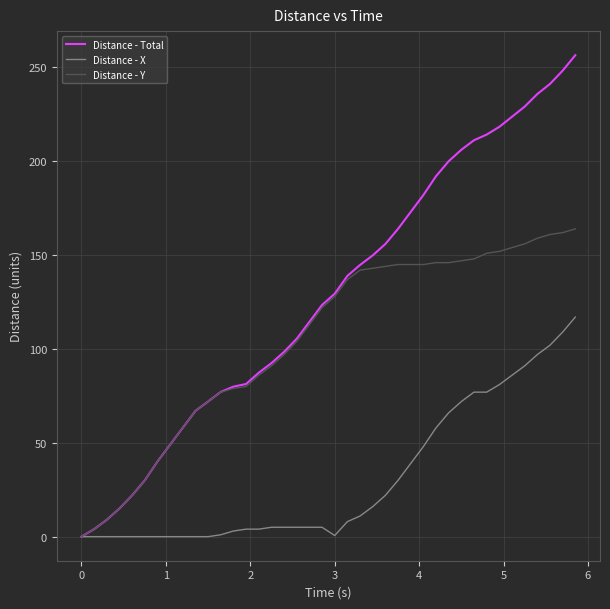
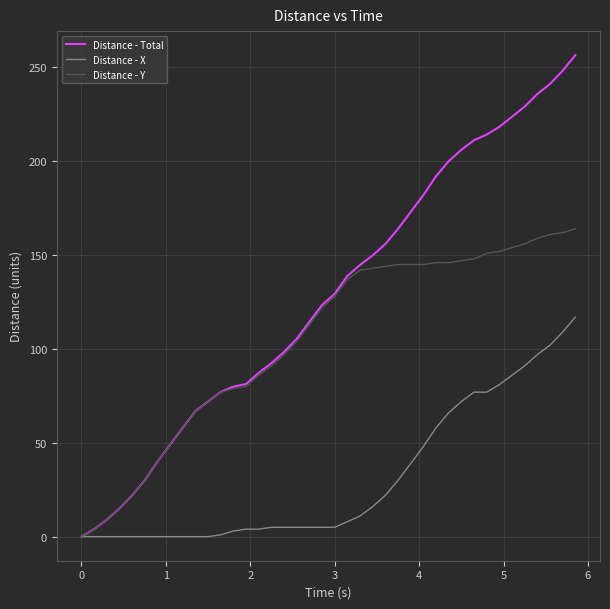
Distance - X, 3: 1 -> 5
